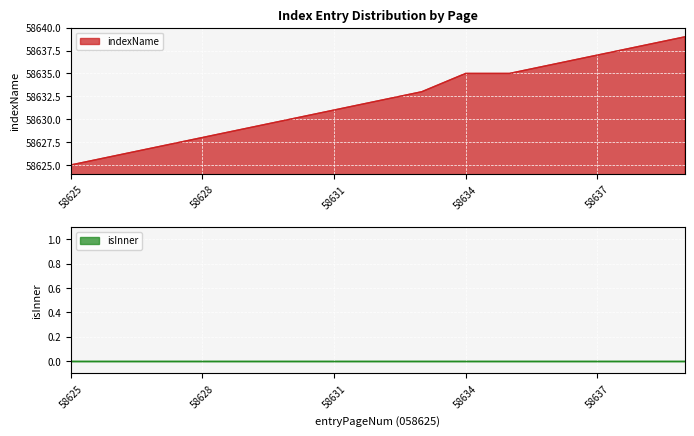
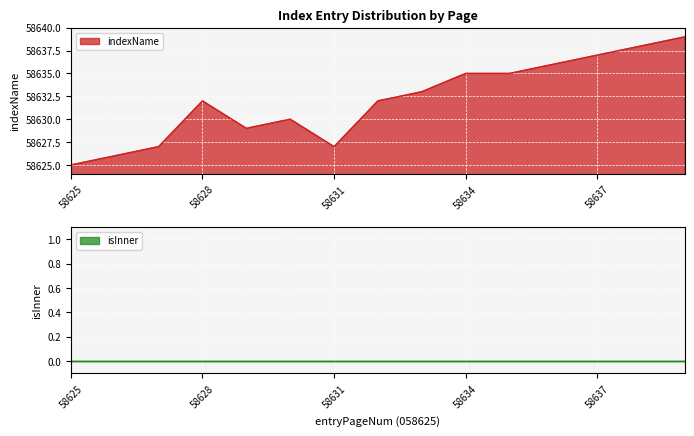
Index Entry Distribution by Page, 58628: 58628 -> 58632
Index Entry Distribution by Page, 58631: 58631 -> 58627
